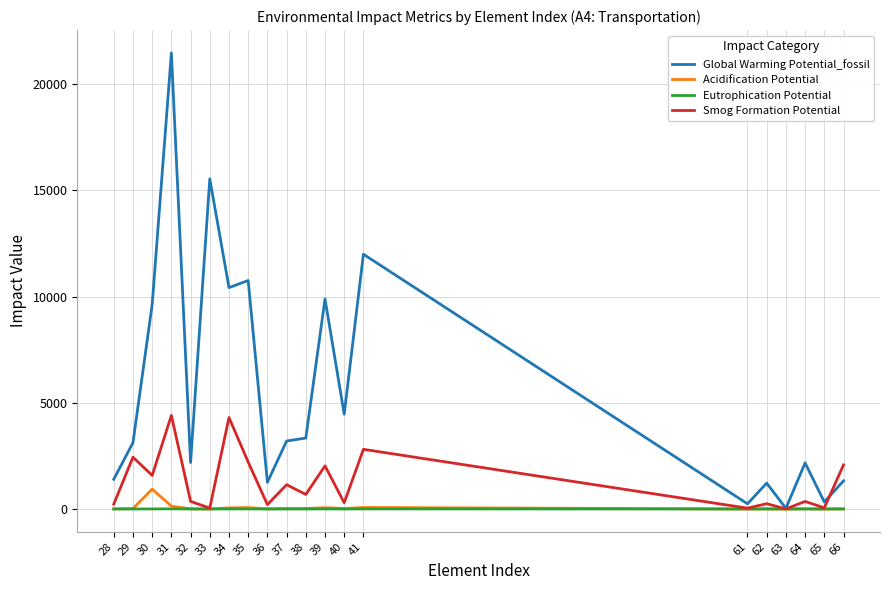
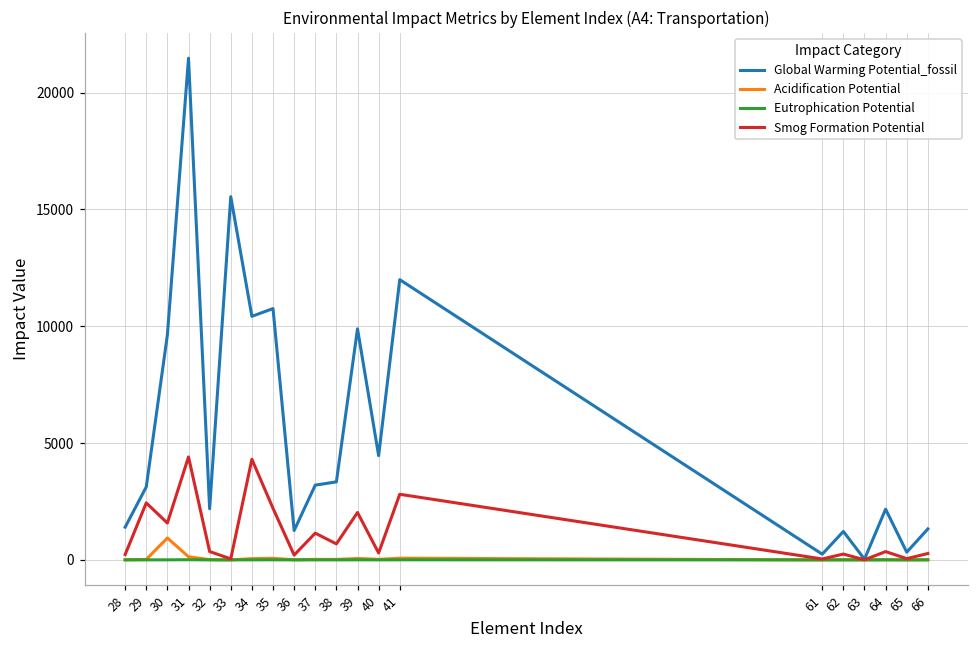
Smog Formation Potential, 66: 2100 -> 300
